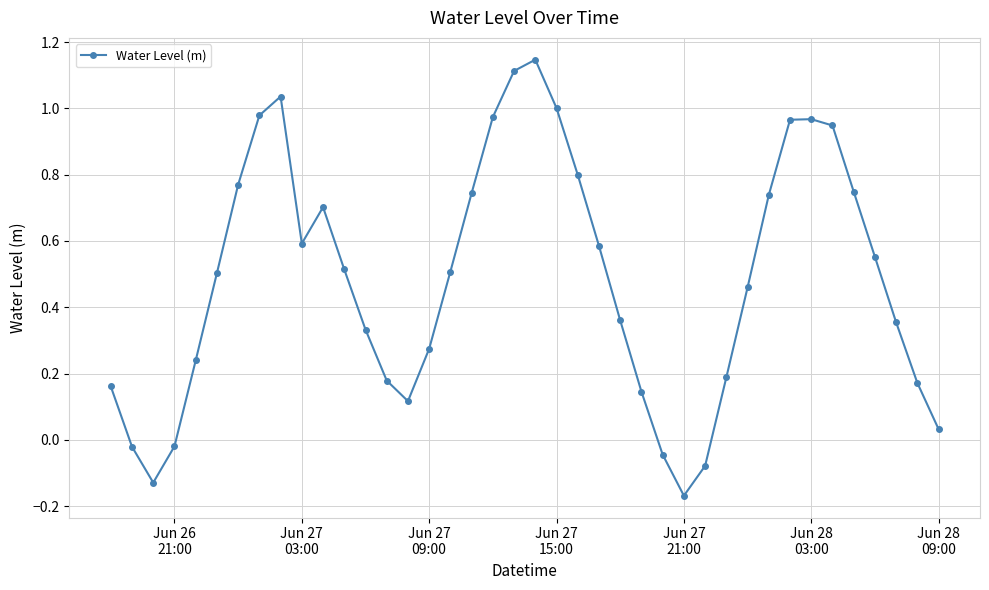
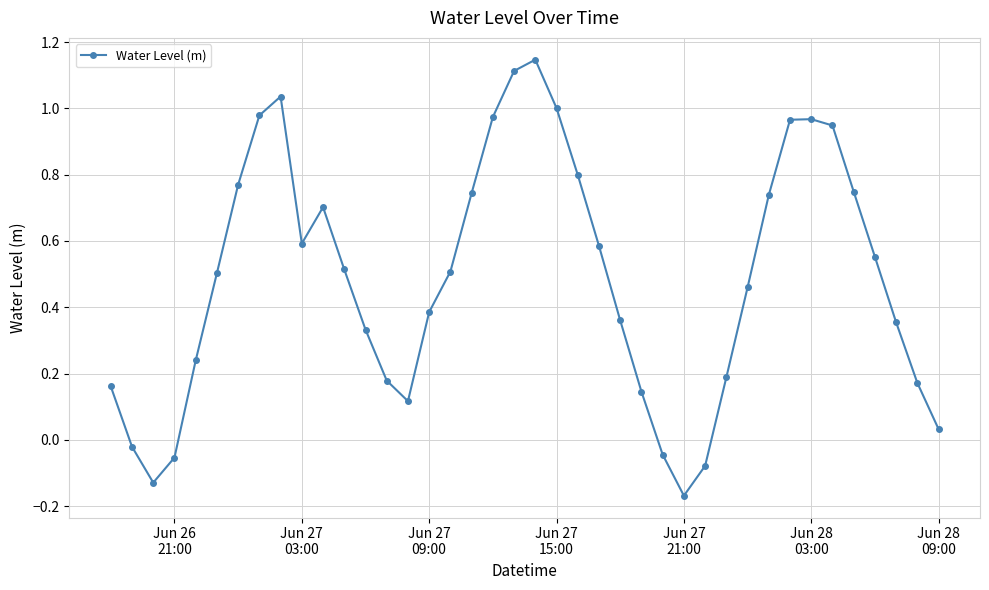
Jun 26 21:00: -0.02 -> -0.05
Jun 27 09:00: 0.27 -> 0.39
